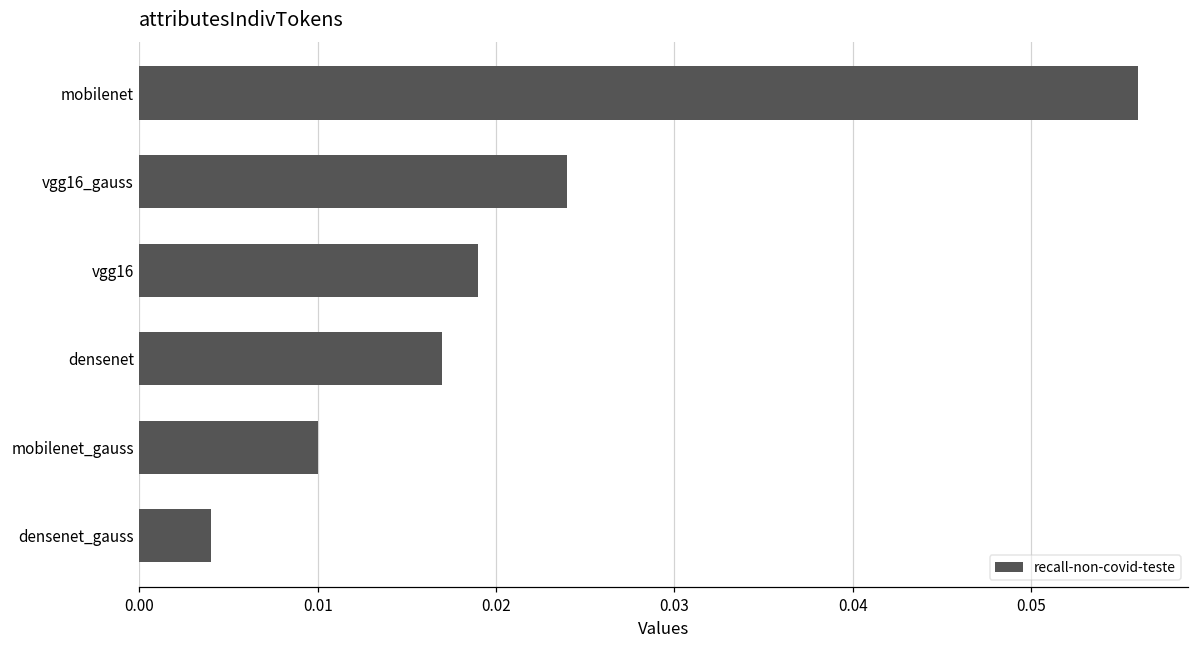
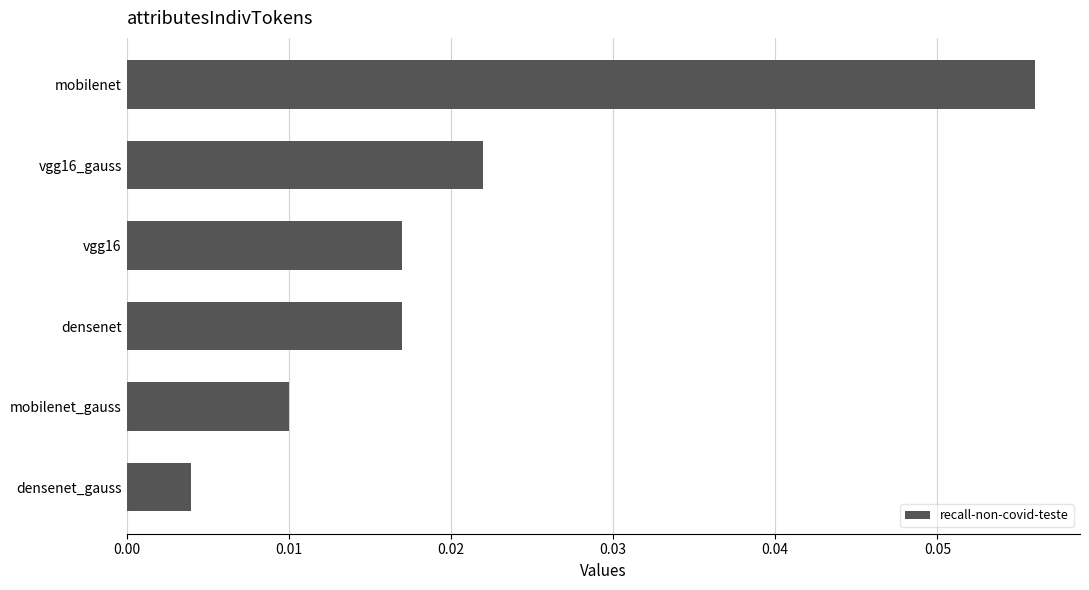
vgg16_gauss: 0.024 -> 0.022
vgg16: 0.019 -> 0.017
